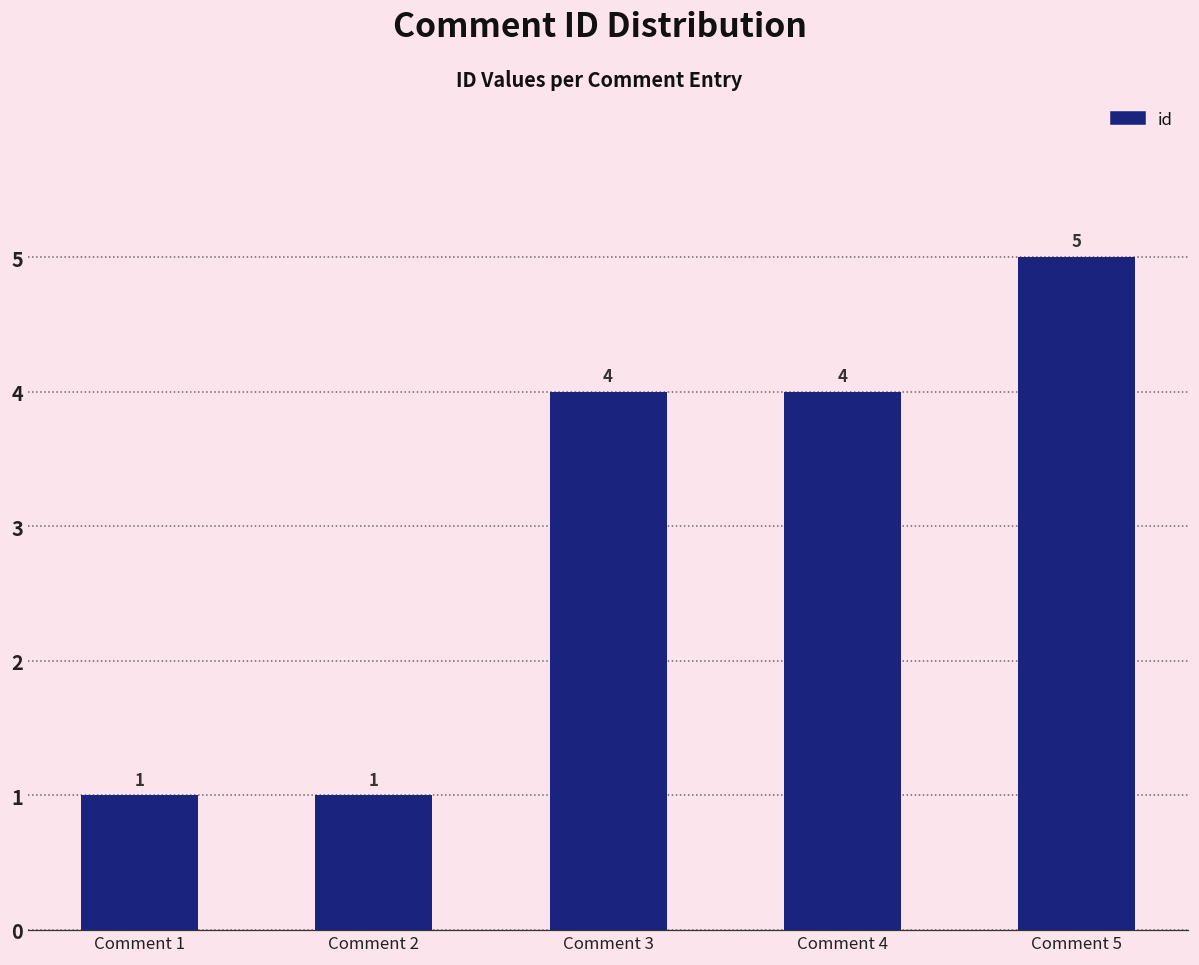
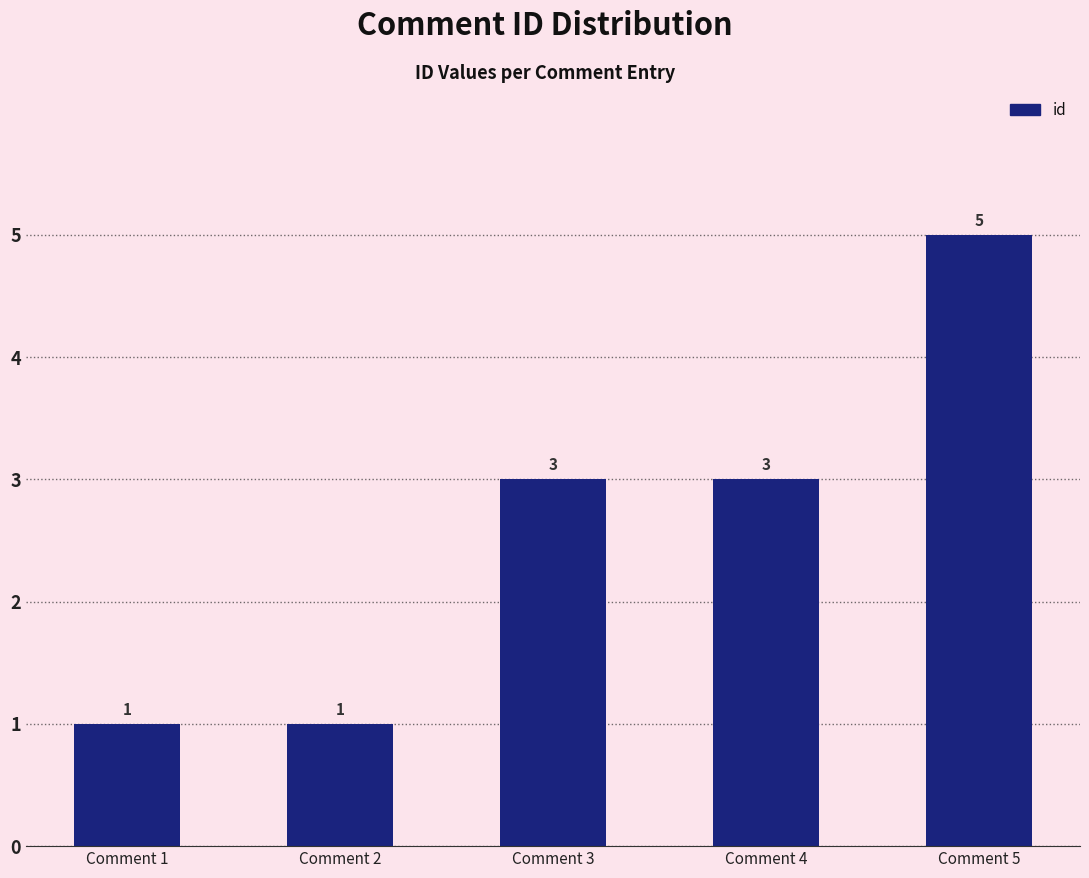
Comment 3: 4 -> 3
Comment 4: 4 -> 3
